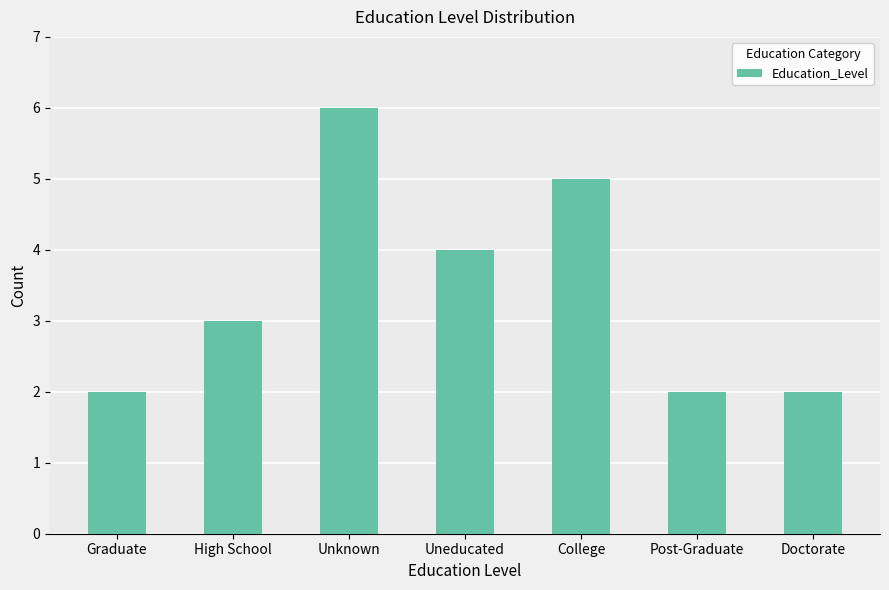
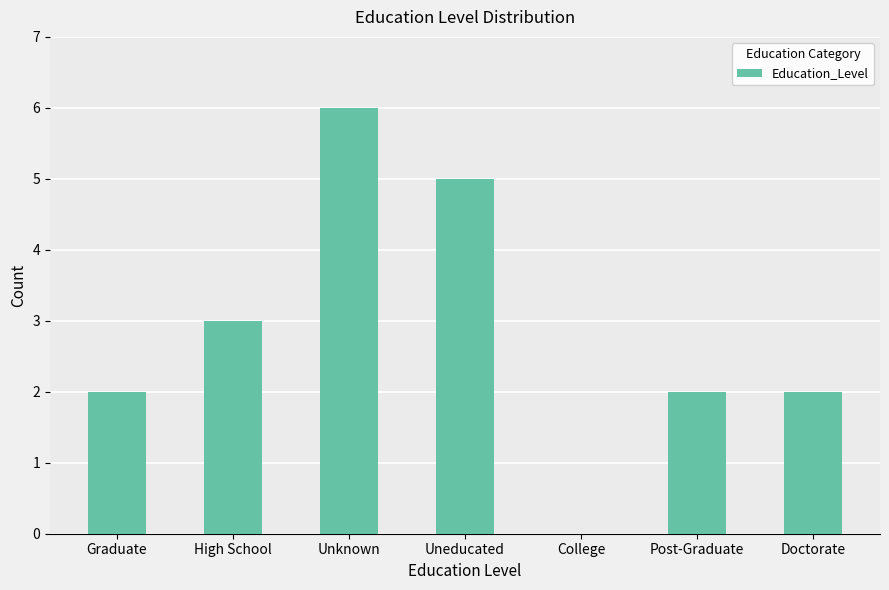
Uneducated: 4 -> 5
College: 5 -> 0
